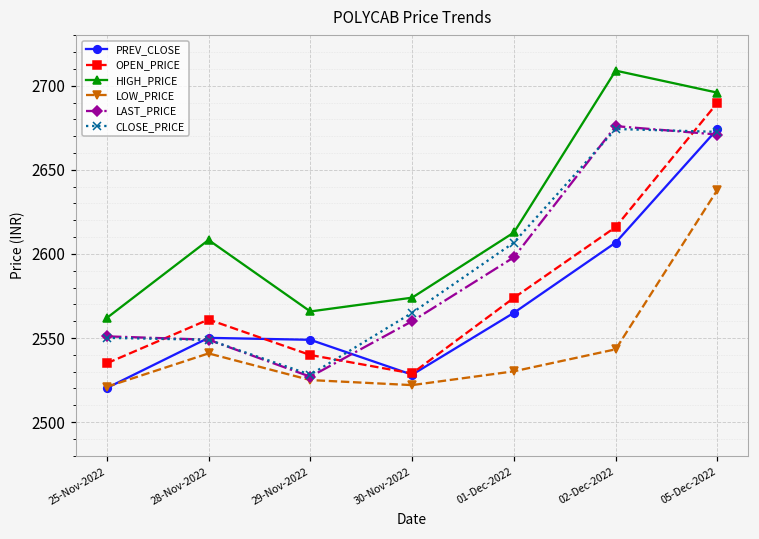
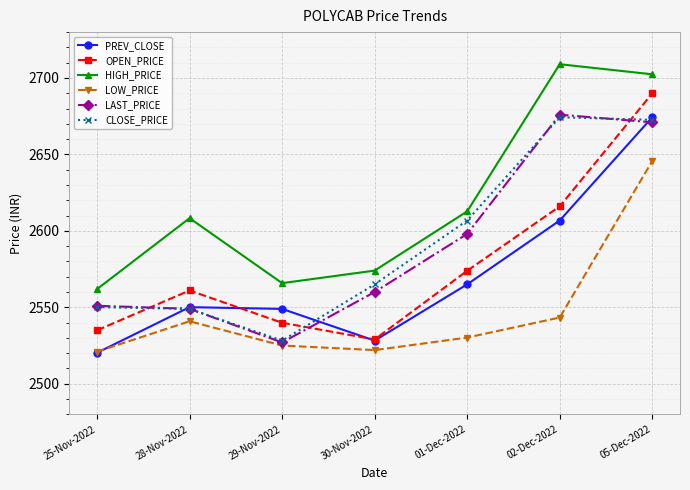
HIGH_PRICE, 05-Dec-2022: 2696 -> 2702
LOW_PRICE, 05-Dec-2022: 2638 -> 2646
